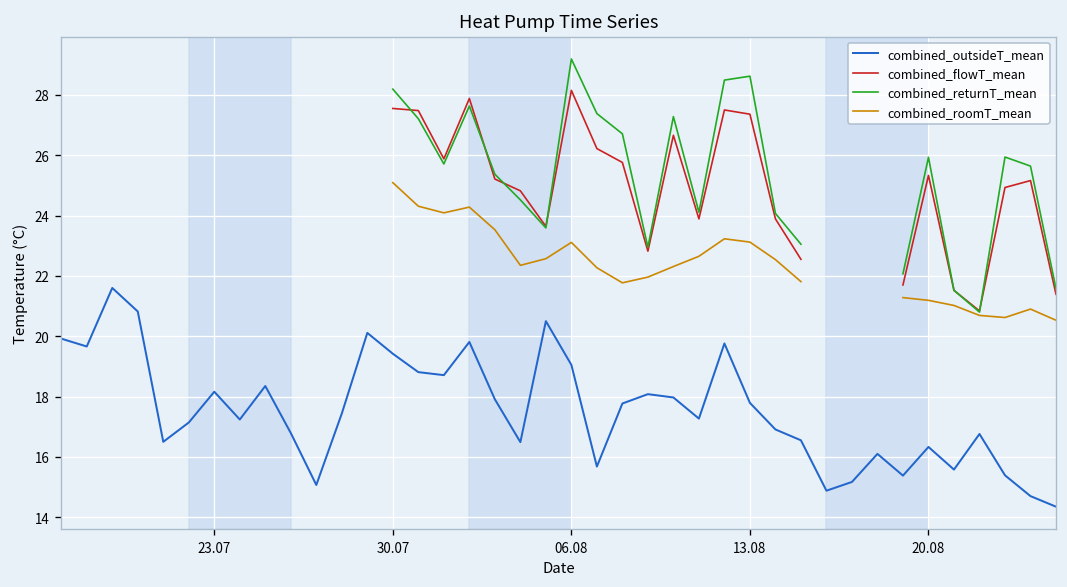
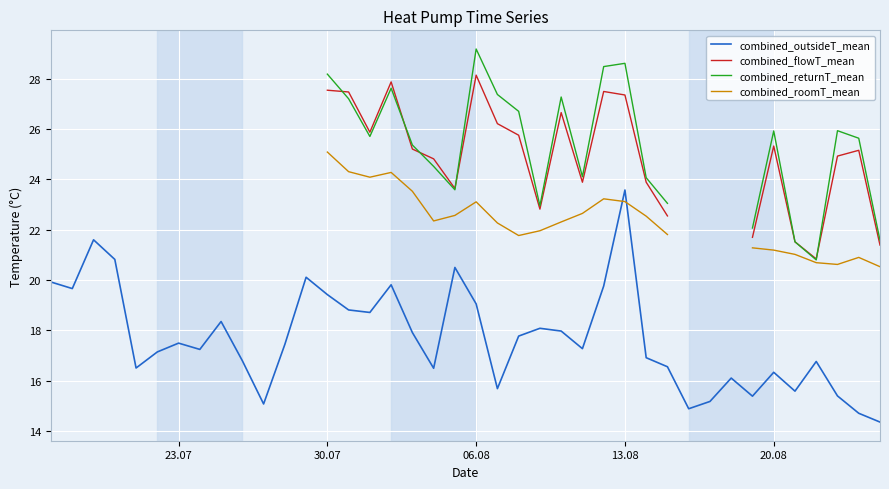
combined_outsideT_mean, 23.07: 18.2 -> 17.5
combined_outsideT_mean, 13.08: 17.8 -> 23.6
